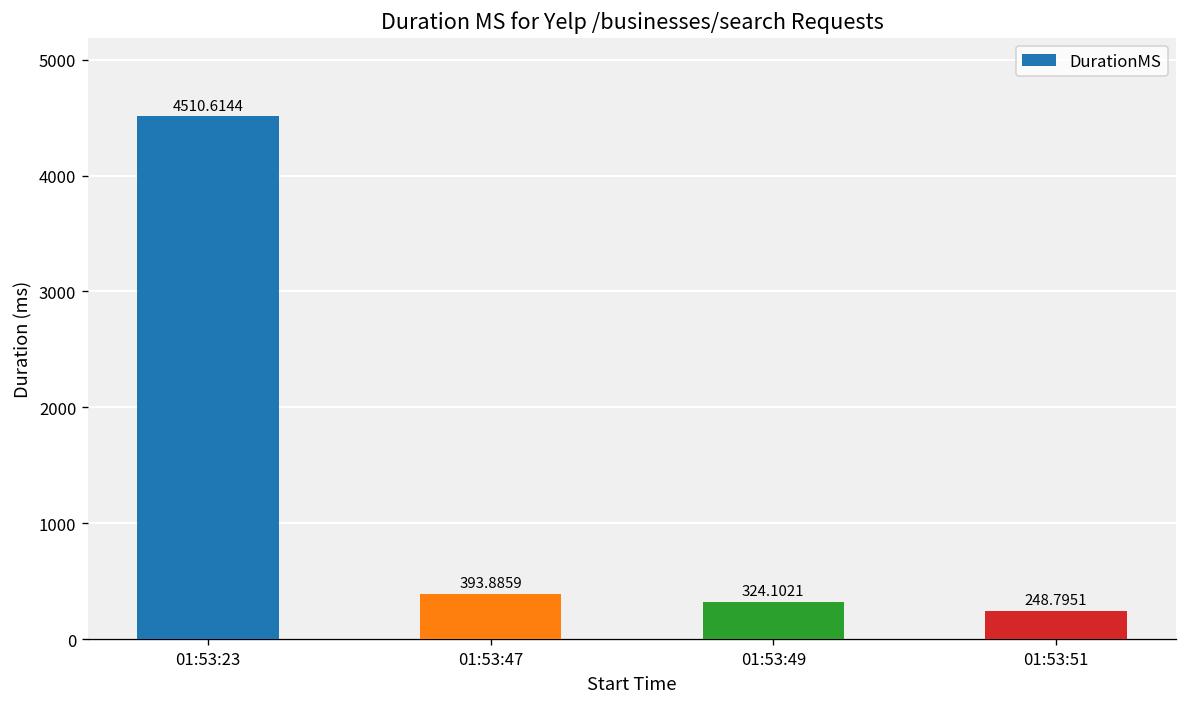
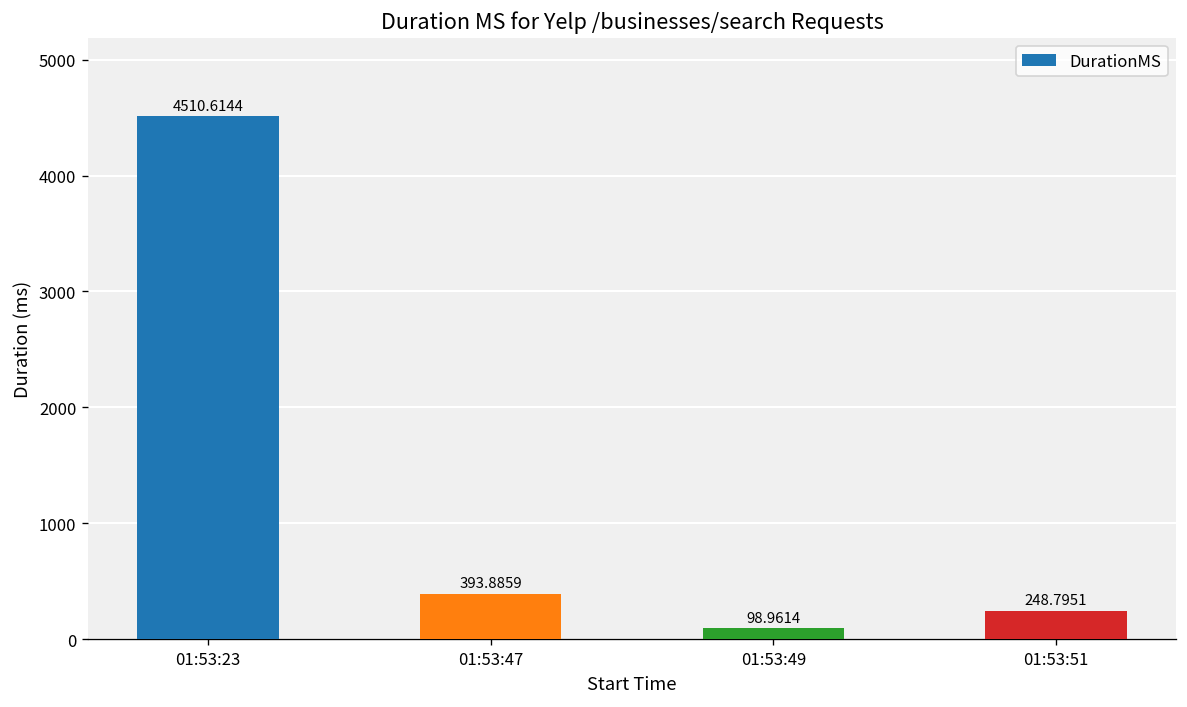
01:53:49: 324.1021 -> 98.9614
